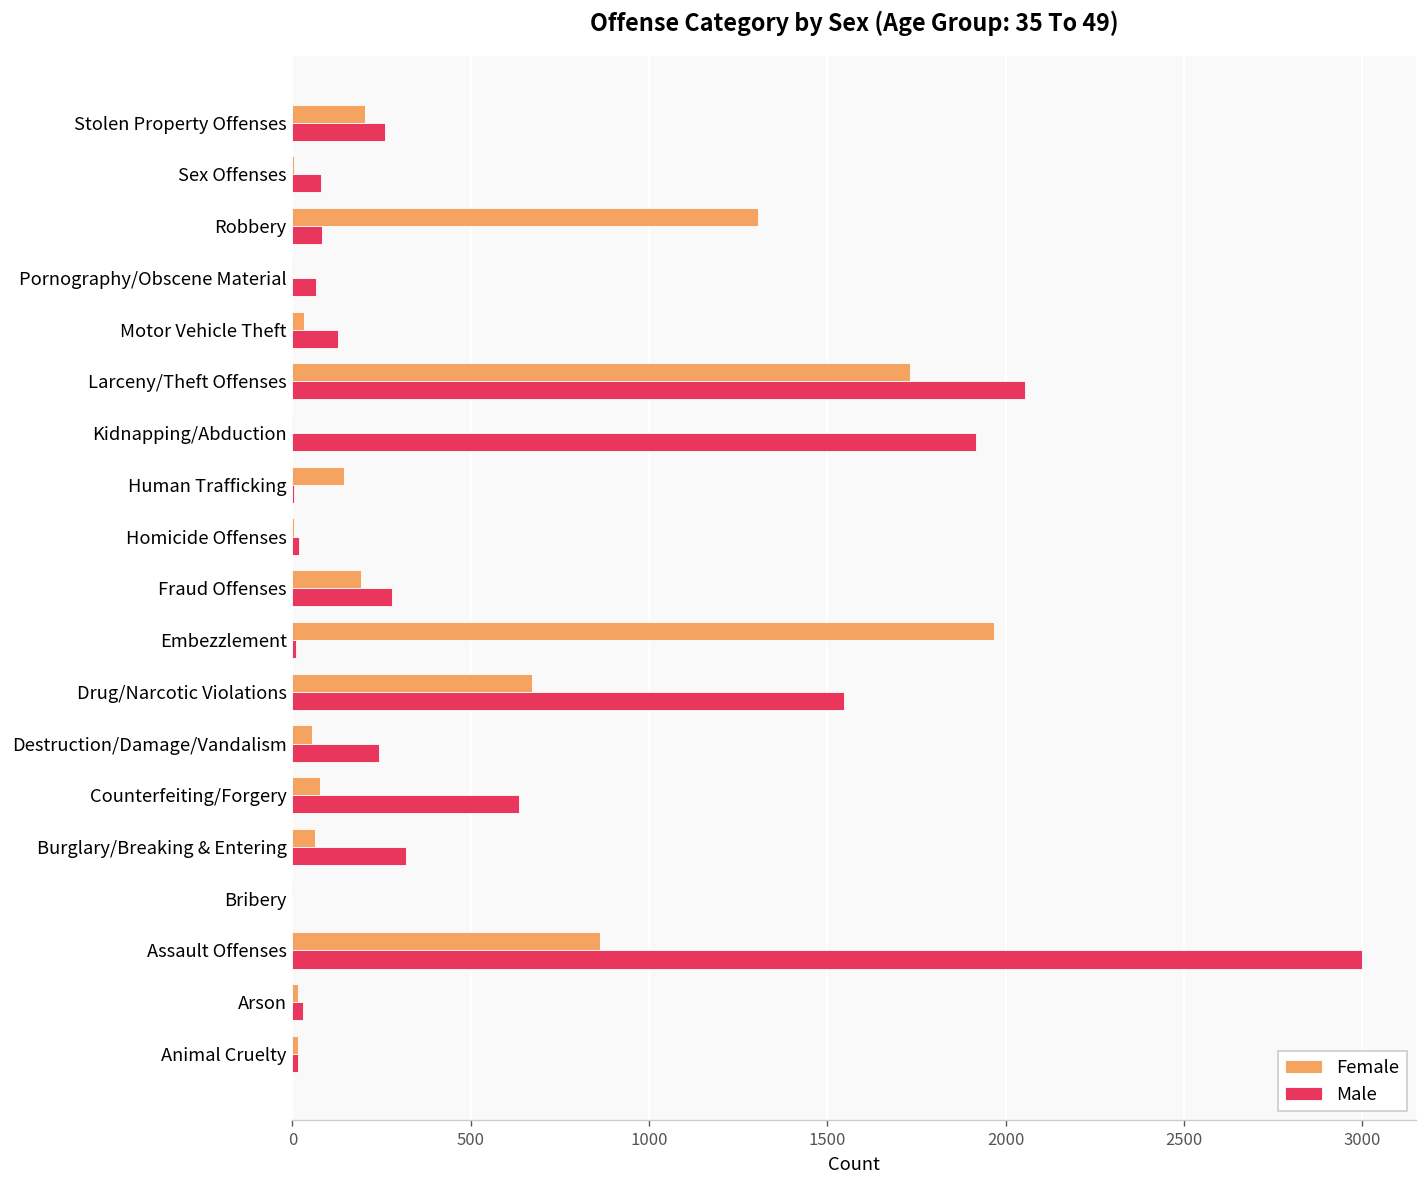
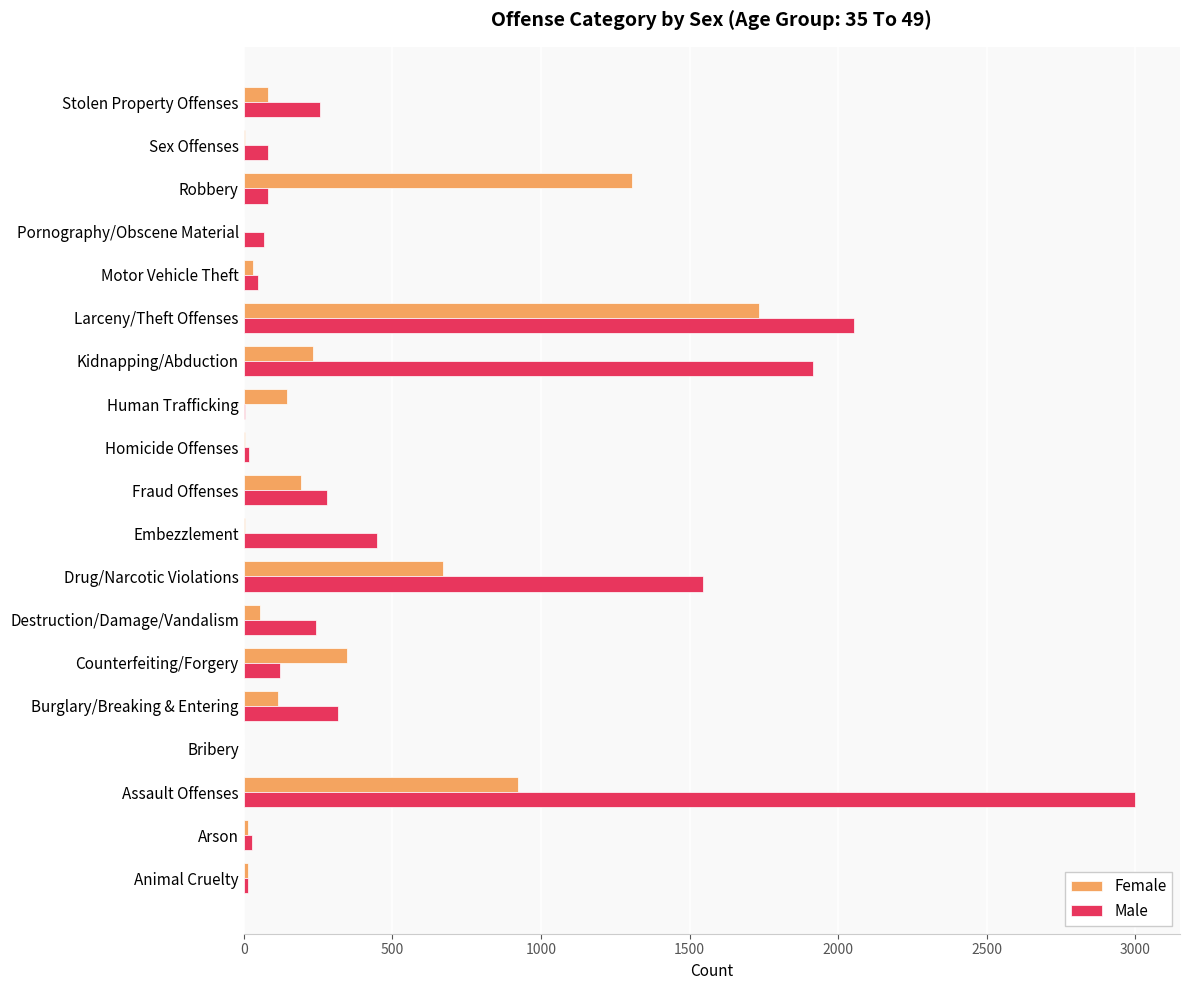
Female, Stolen Property Offenses: 200 -> 80
Male, Motor Vehicle Theft: 130 -> 50
Female, Kidnapping/Abduction: 0 -> 230
Female, Embezzlement: 1970 -> 10
Male, Embezzlement: 10 -> 450
Female, Counterfeiting/Forgery: 80 -> 350
Male, Counterfeiting/Forgery: 630 -> 120
Female, Burglary/Breaking & Entering: 60 -> 110
Female, Assault Offenses: 860 -> 920
